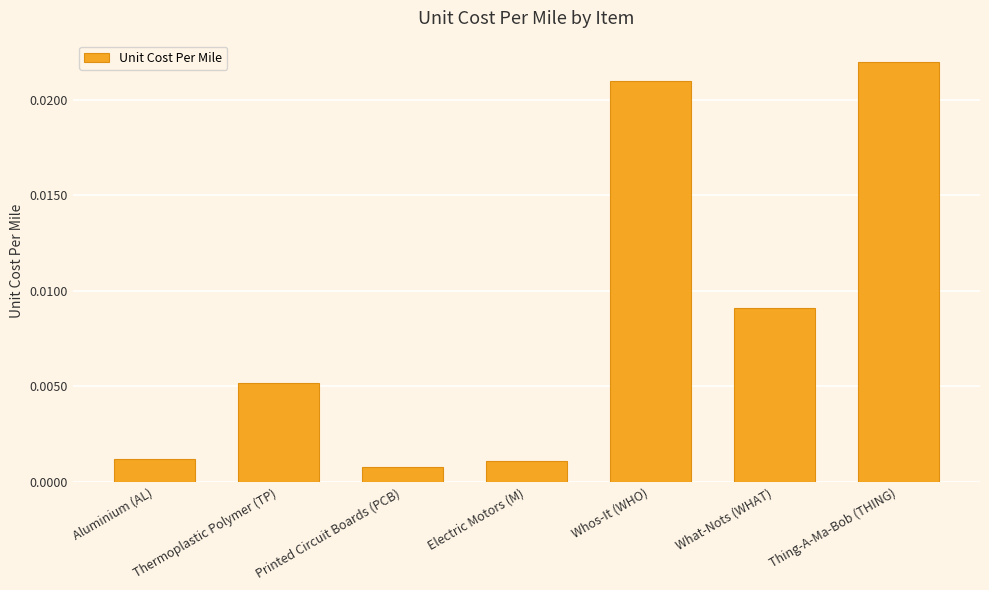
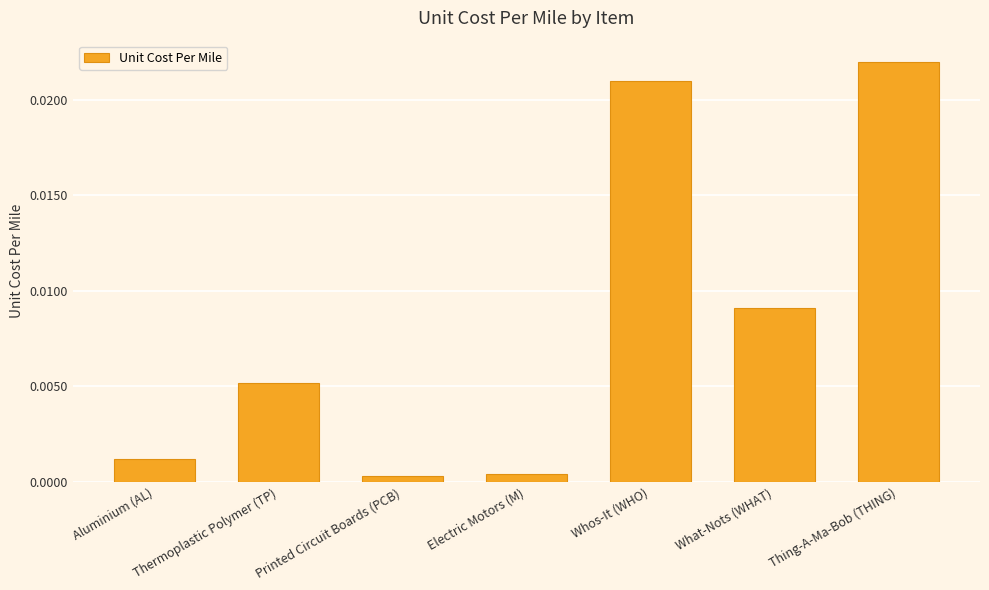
Printed Circuit Boards (PCB): 0.0008 -> 0.0003
Electric Motors (M): 0.0011 -> 0.0004
